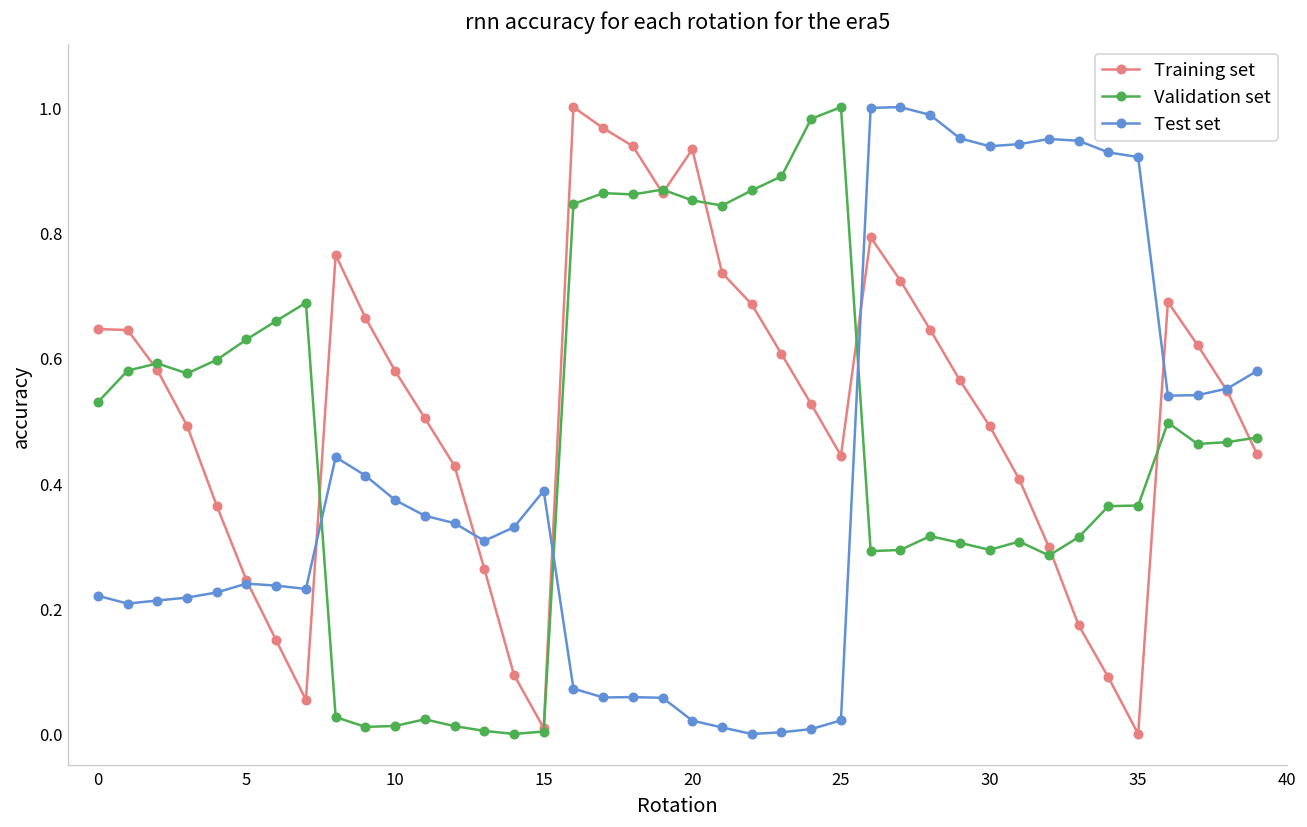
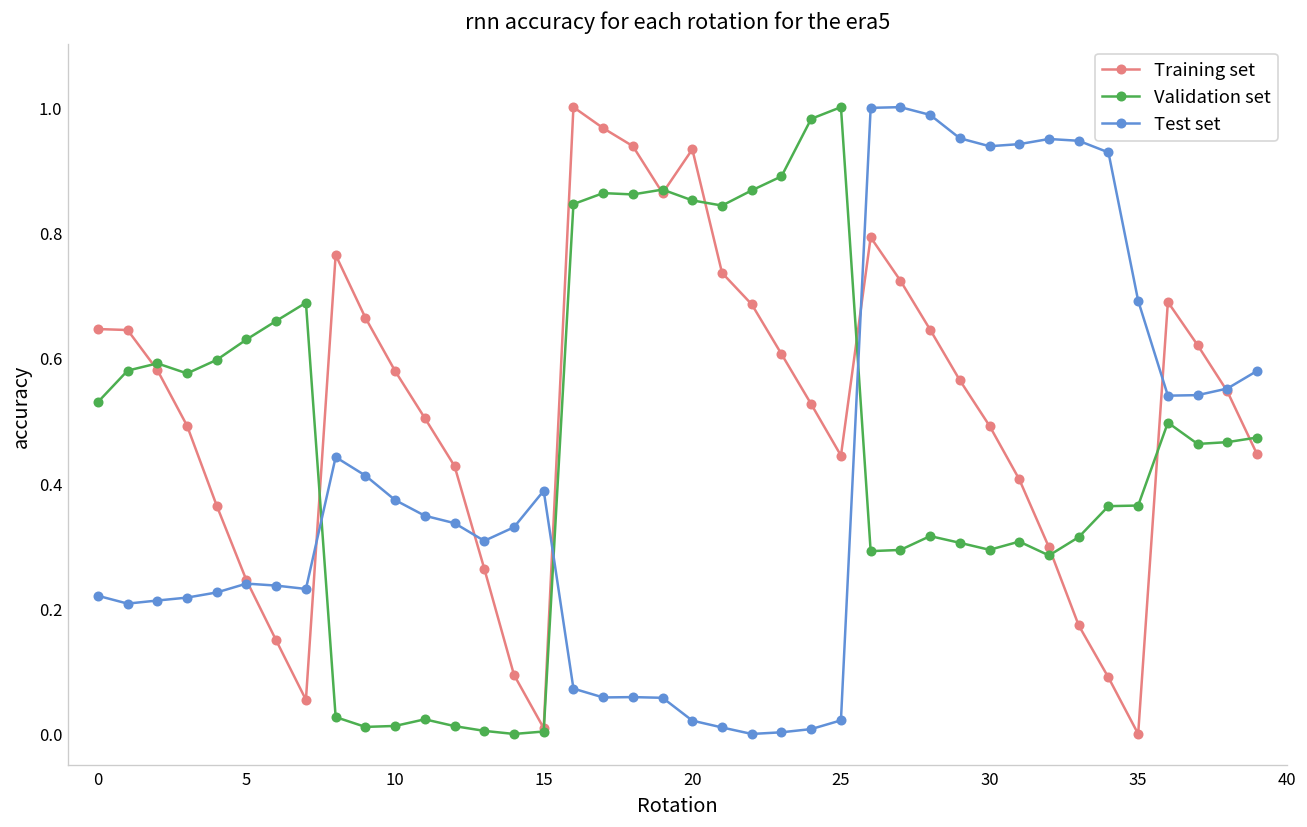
Test set, 35: 0.92 -> 0.69
